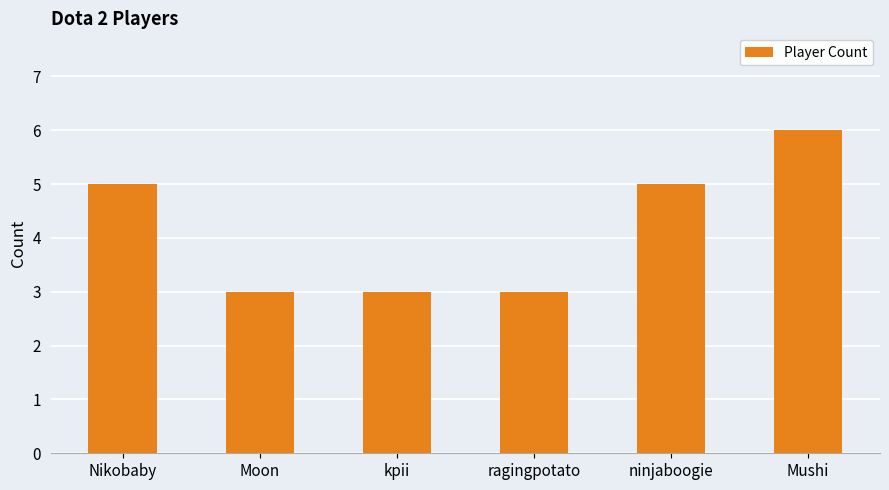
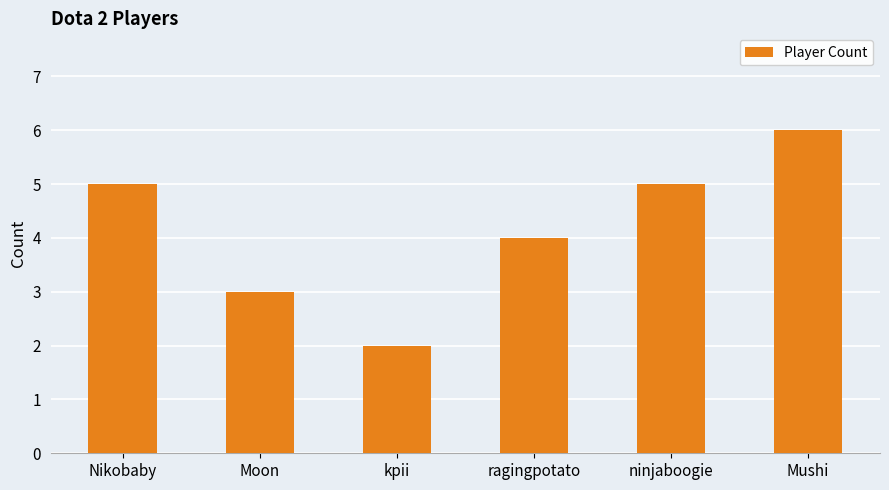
kpii: 3 -> 2
ragingpotato: 3 -> 4
